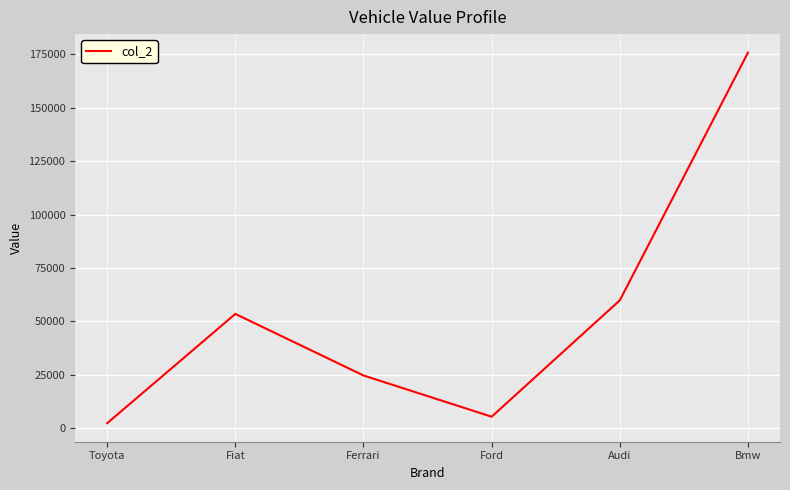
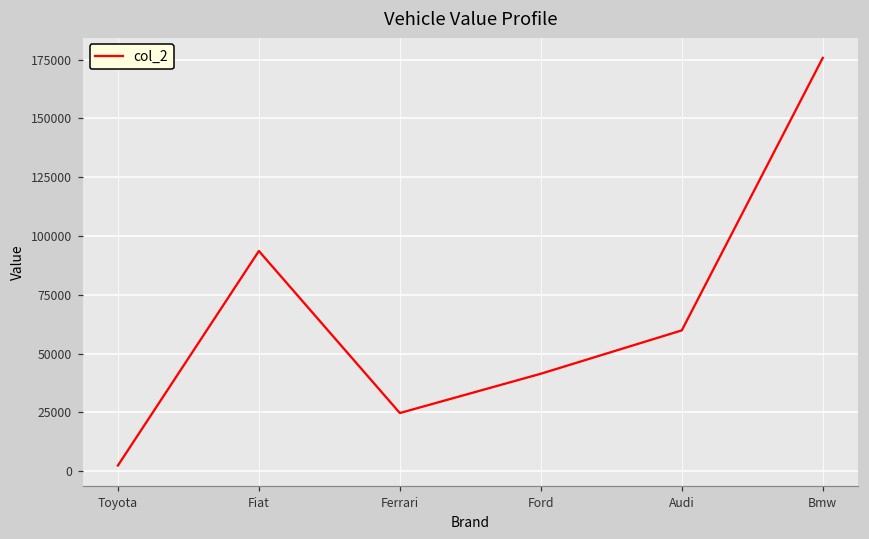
Fiat: 54000 -> 94000
Ford: 5000 -> 41000
